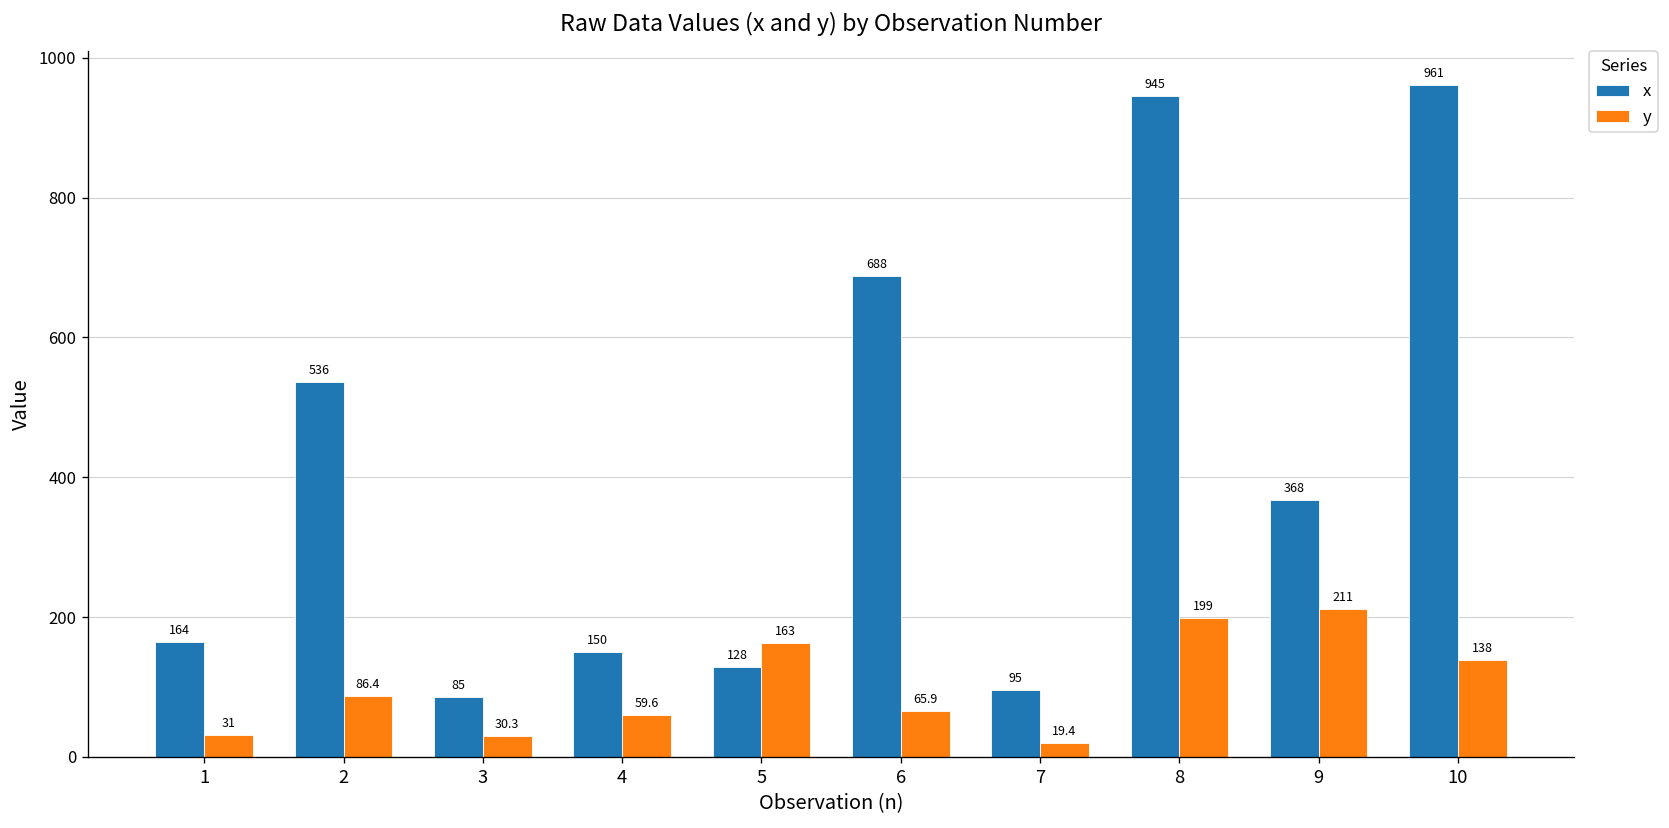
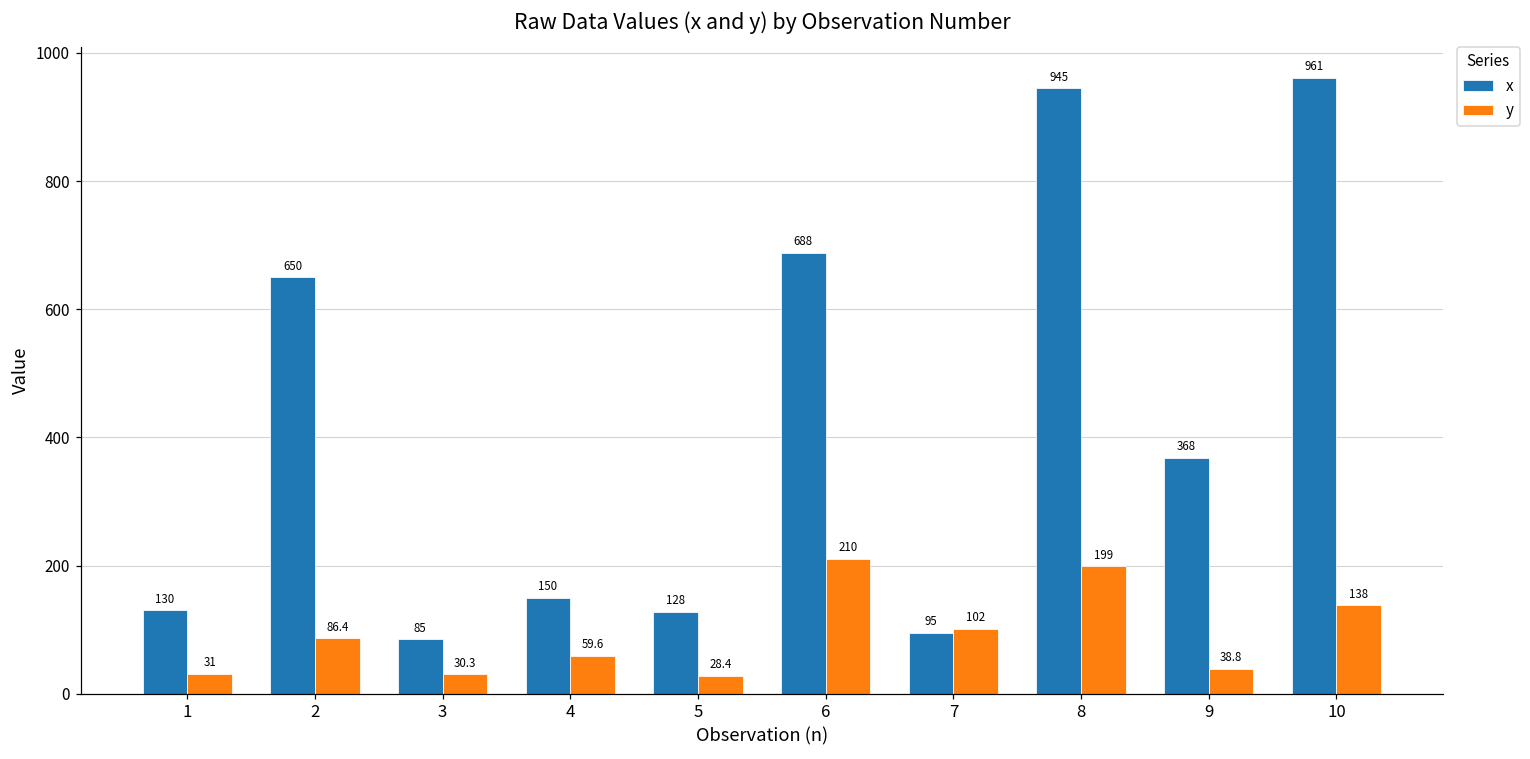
x, 1: 164 -> 130
x, 2: 536 -> 650
y, 5: 163 -> 28.4
y, 6: 65.9 -> 210
y, 7: 19.4 -> 102
y, 9: 211 -> 38.8
